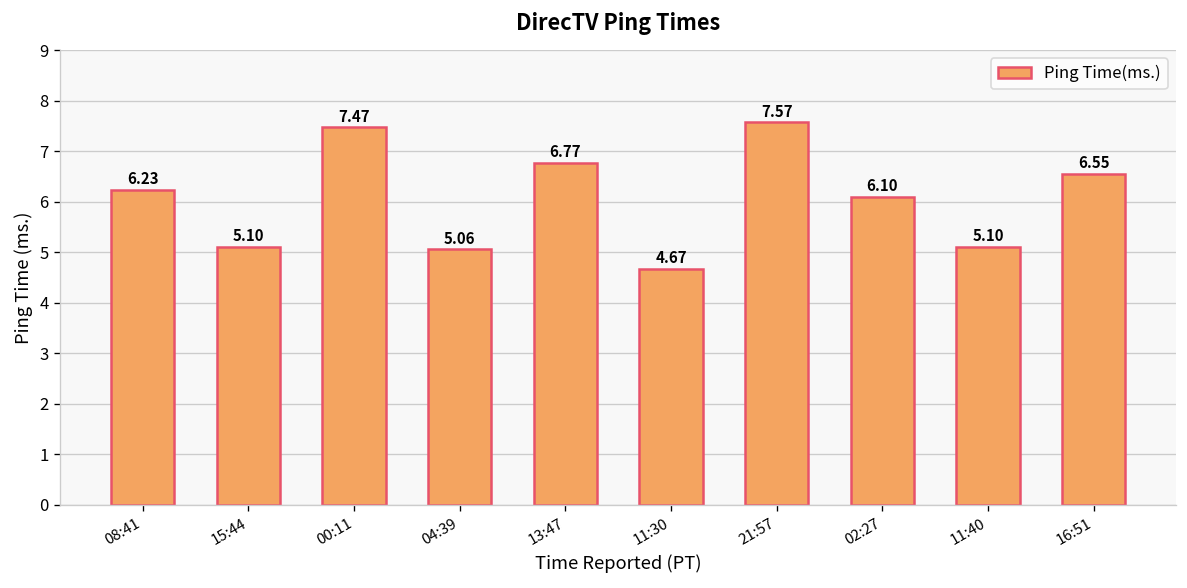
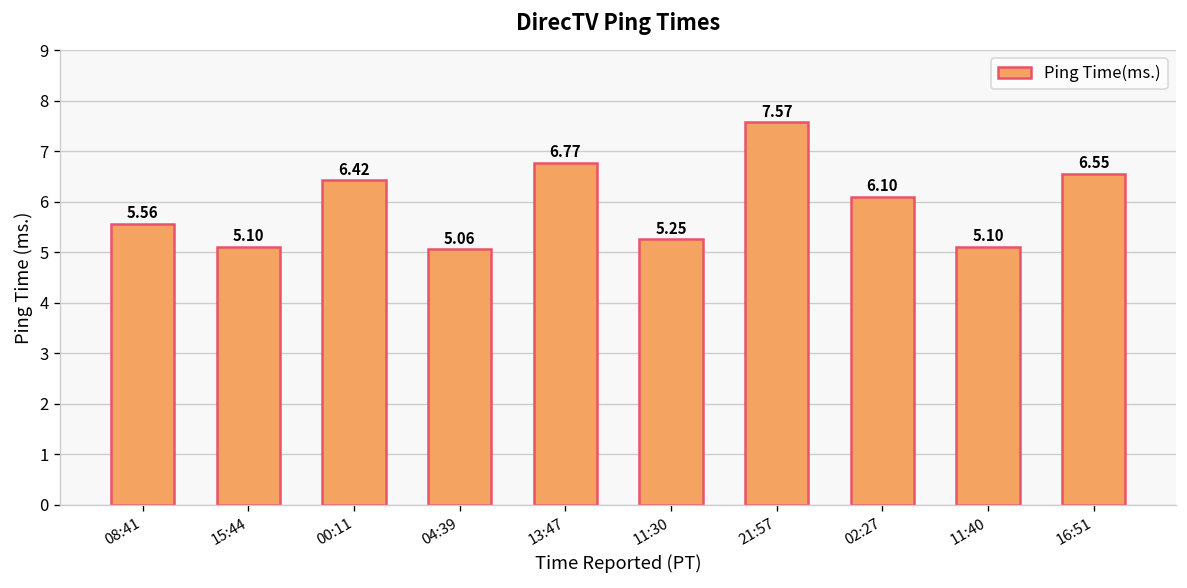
08:41: 6.23 -> 5.56
00:11: 7.47 -> 6.42
11:30: 4.67 -> 5.25
